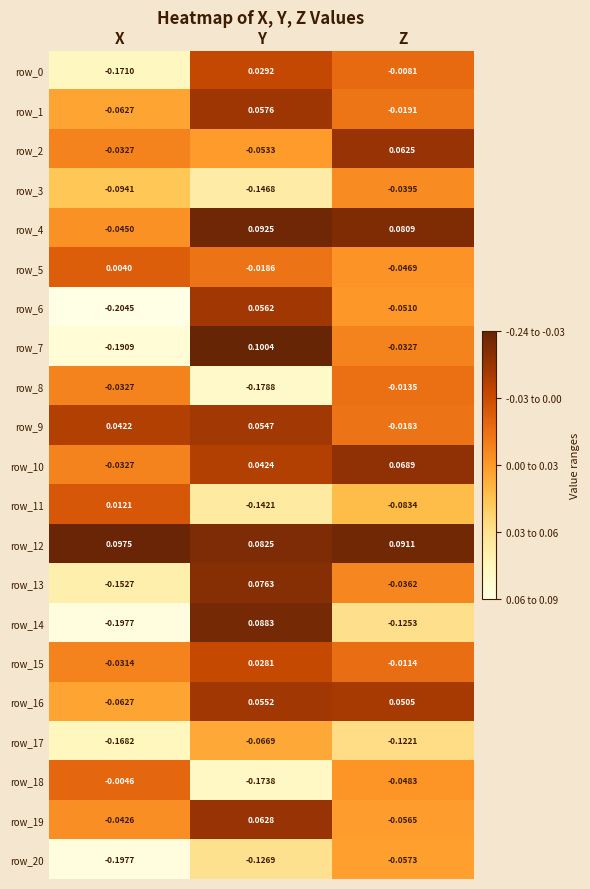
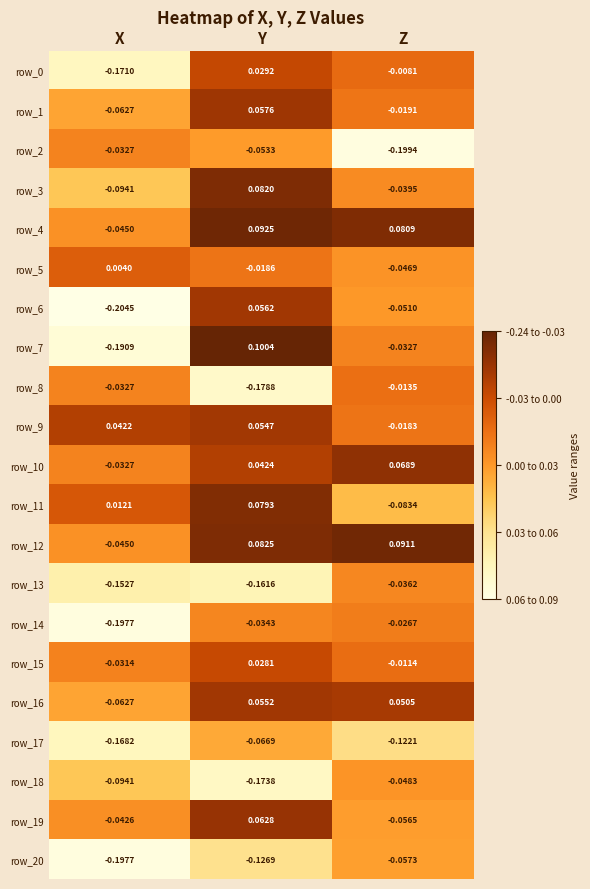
row_2, Z: 0.0625 -> -0.1994
row_3, Y: -0.1468 -> 0.0820
row_11, Y: -0.1421 -> 0.0793
row_12, X: 0.0975 -> -0.0450
row_13, Y: 0.0763 -> -0.1616
row_14, Y: 0.0883 -> -0.0343
row_14, Z: -0.1253 -> -0.0267
row_18, X: -0.0046 -> -0.0941
